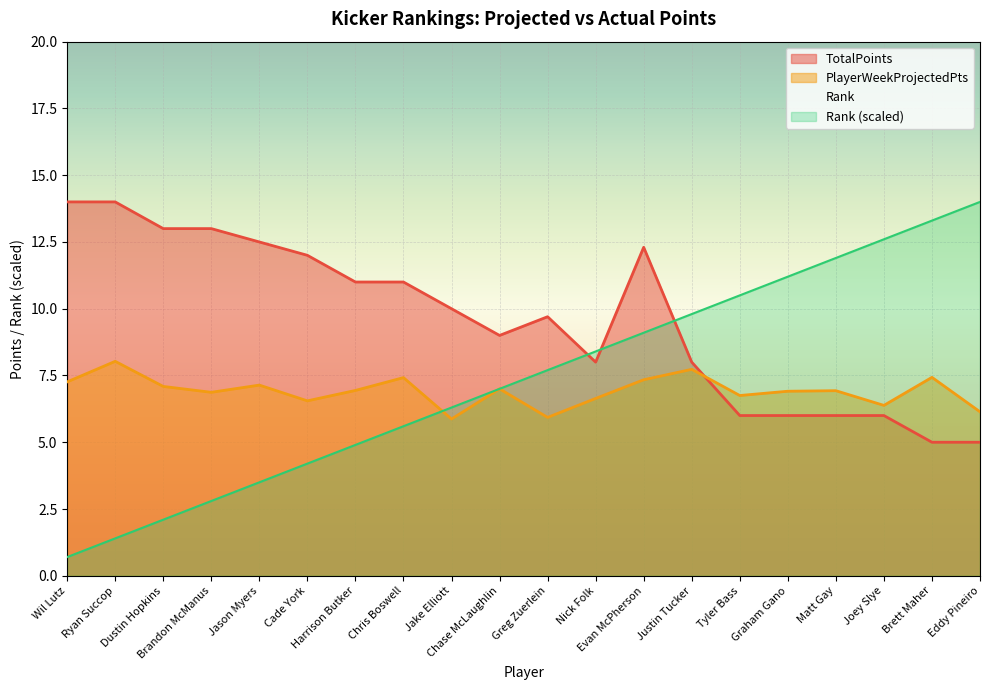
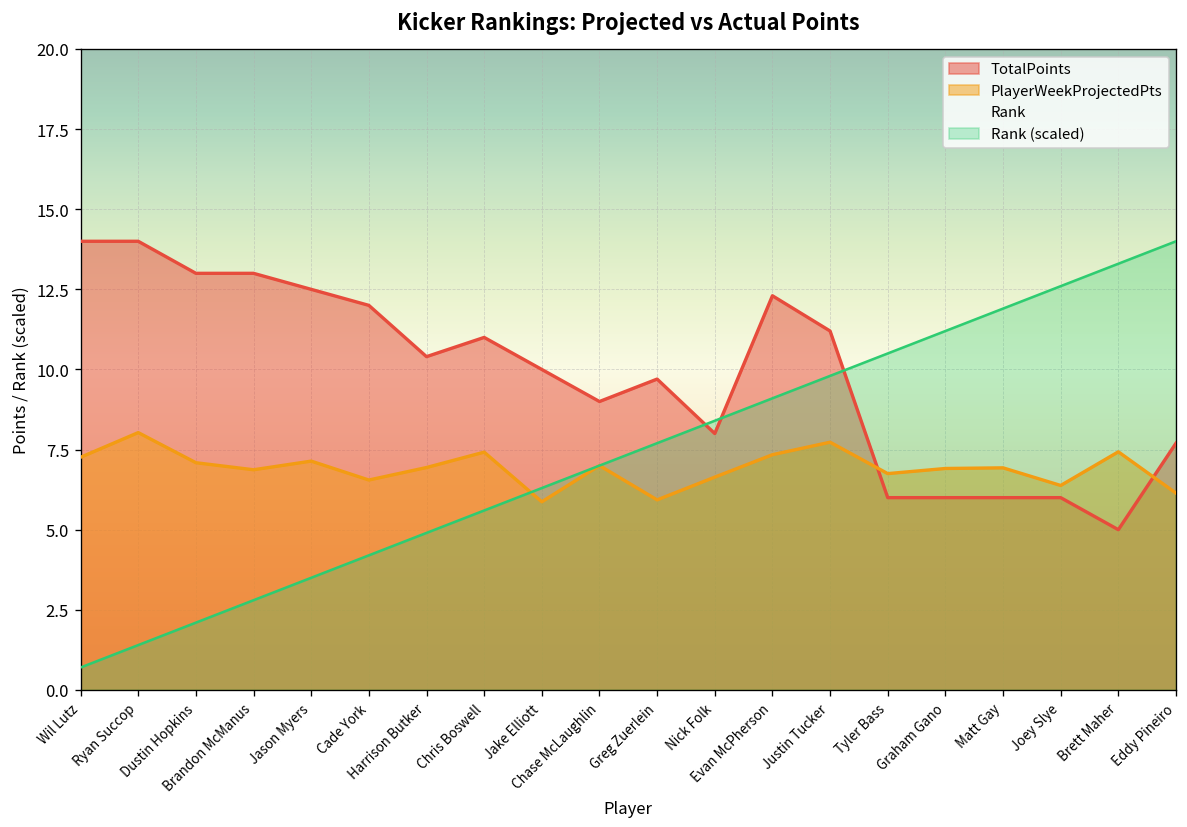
TotalPoints, Harrison Butker: 11.0 -> 10.4
TotalPoints, Justin Tucker: 8.0 -> 11.2
TotalPoints, Eddy Pineiro: 5.0 -> 7.7
